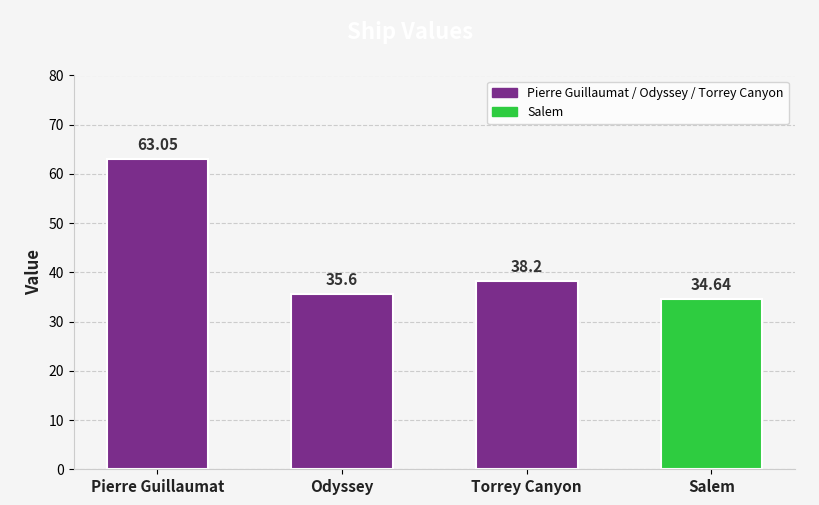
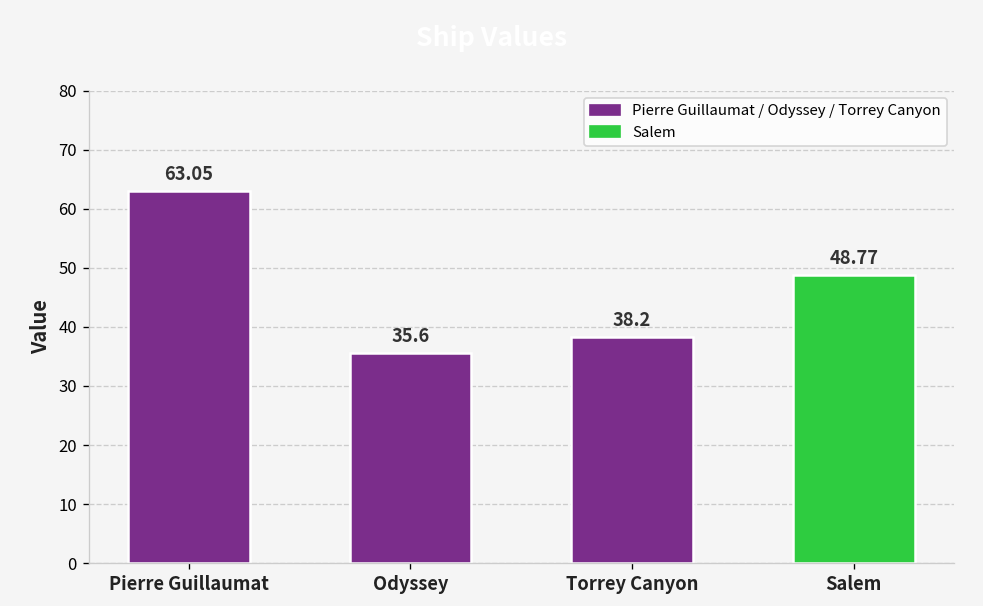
Salem: 34.64 -> 48.77
